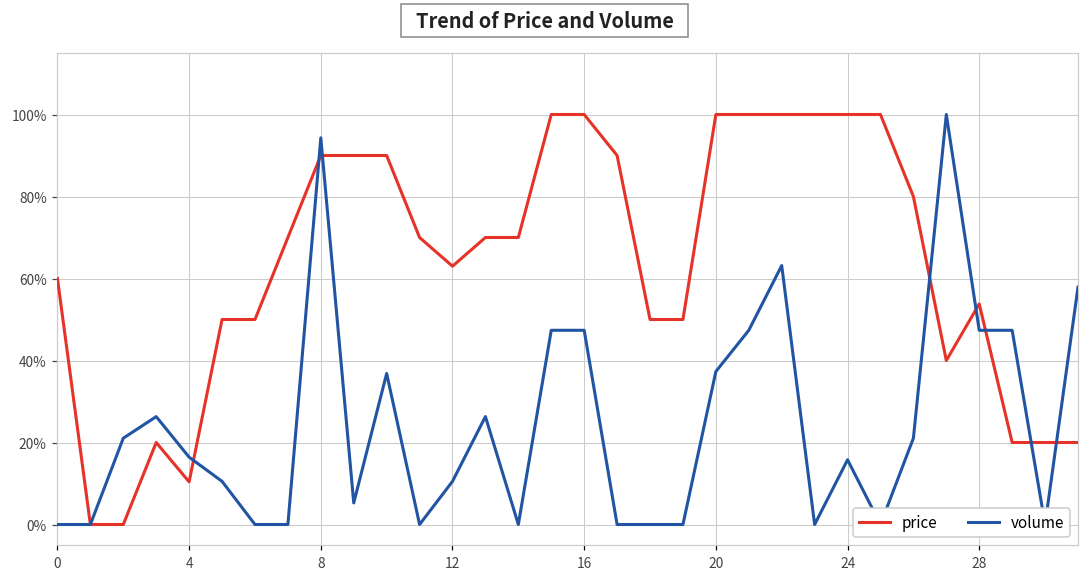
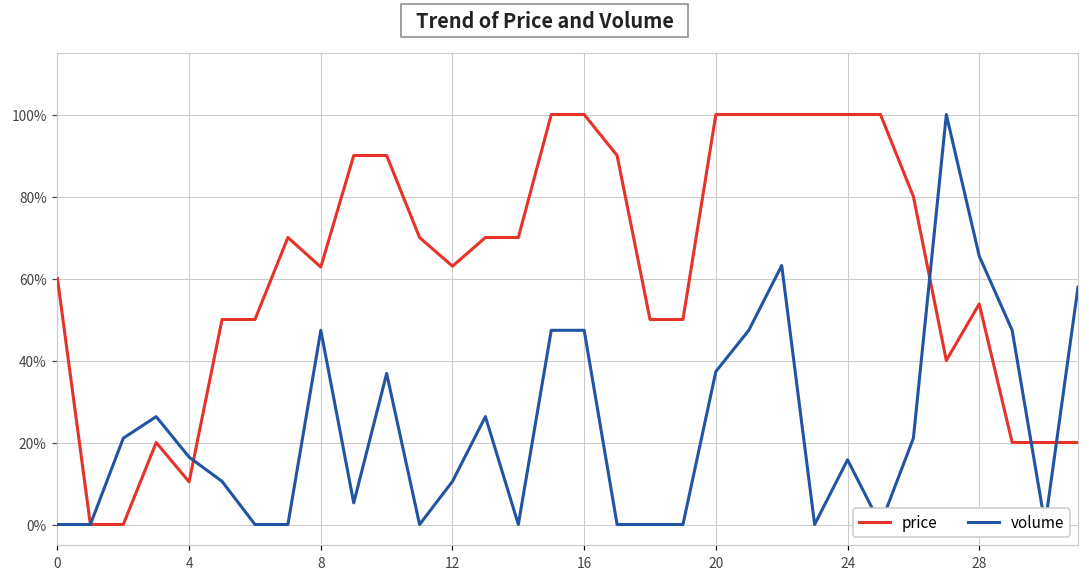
price, 8: 90% -> 63%
volume, 8: 94% -> 47%
volume, 28: 47% -> 65%
